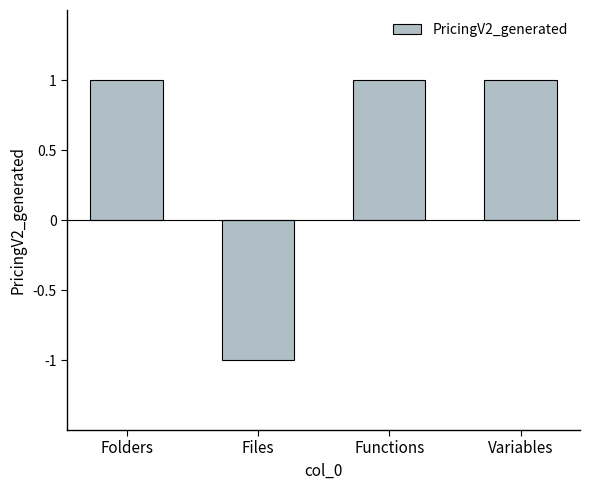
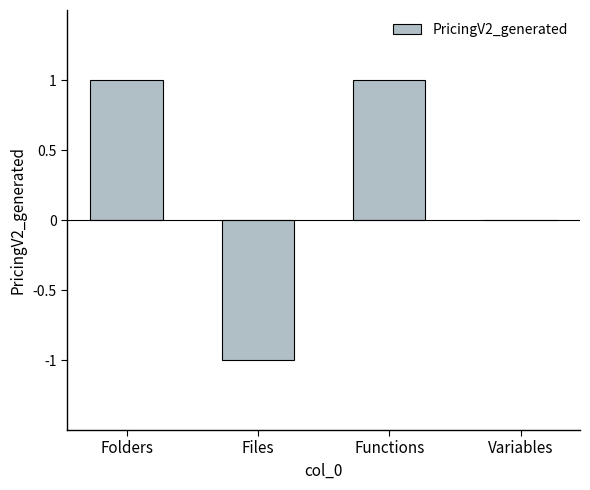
Variables: 1 -> 0
